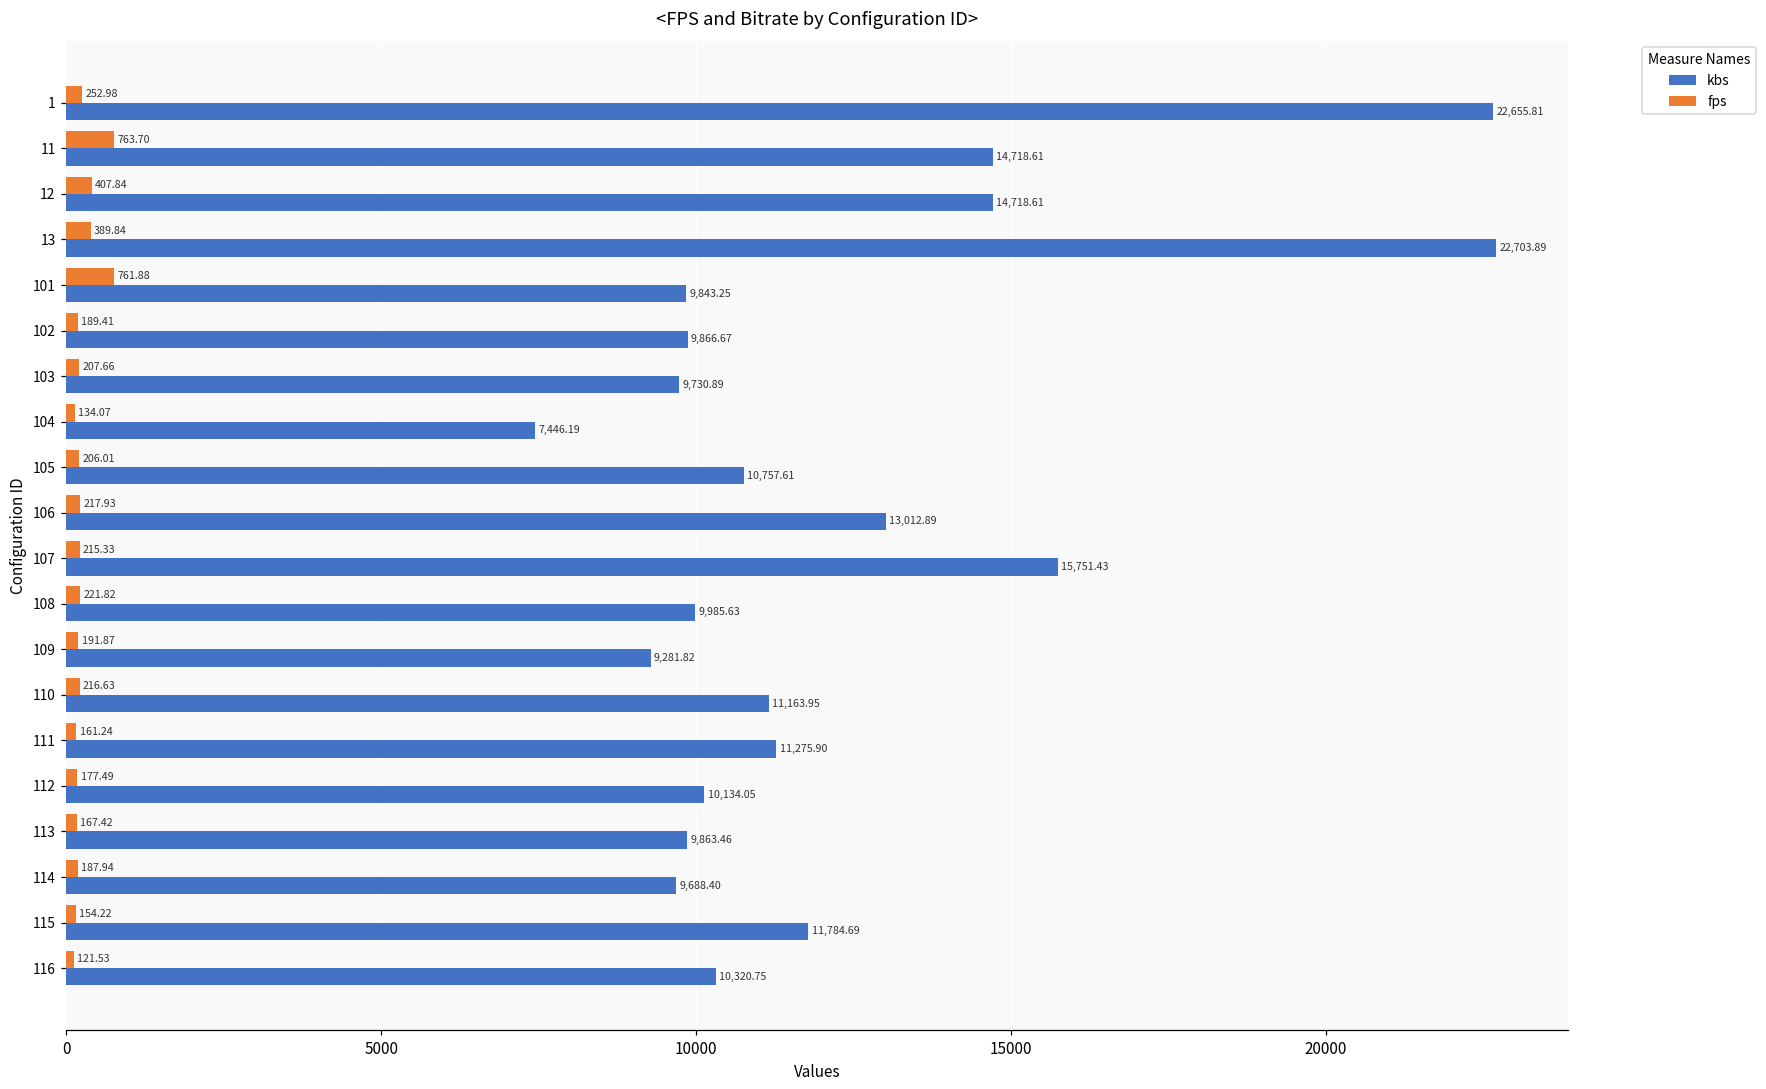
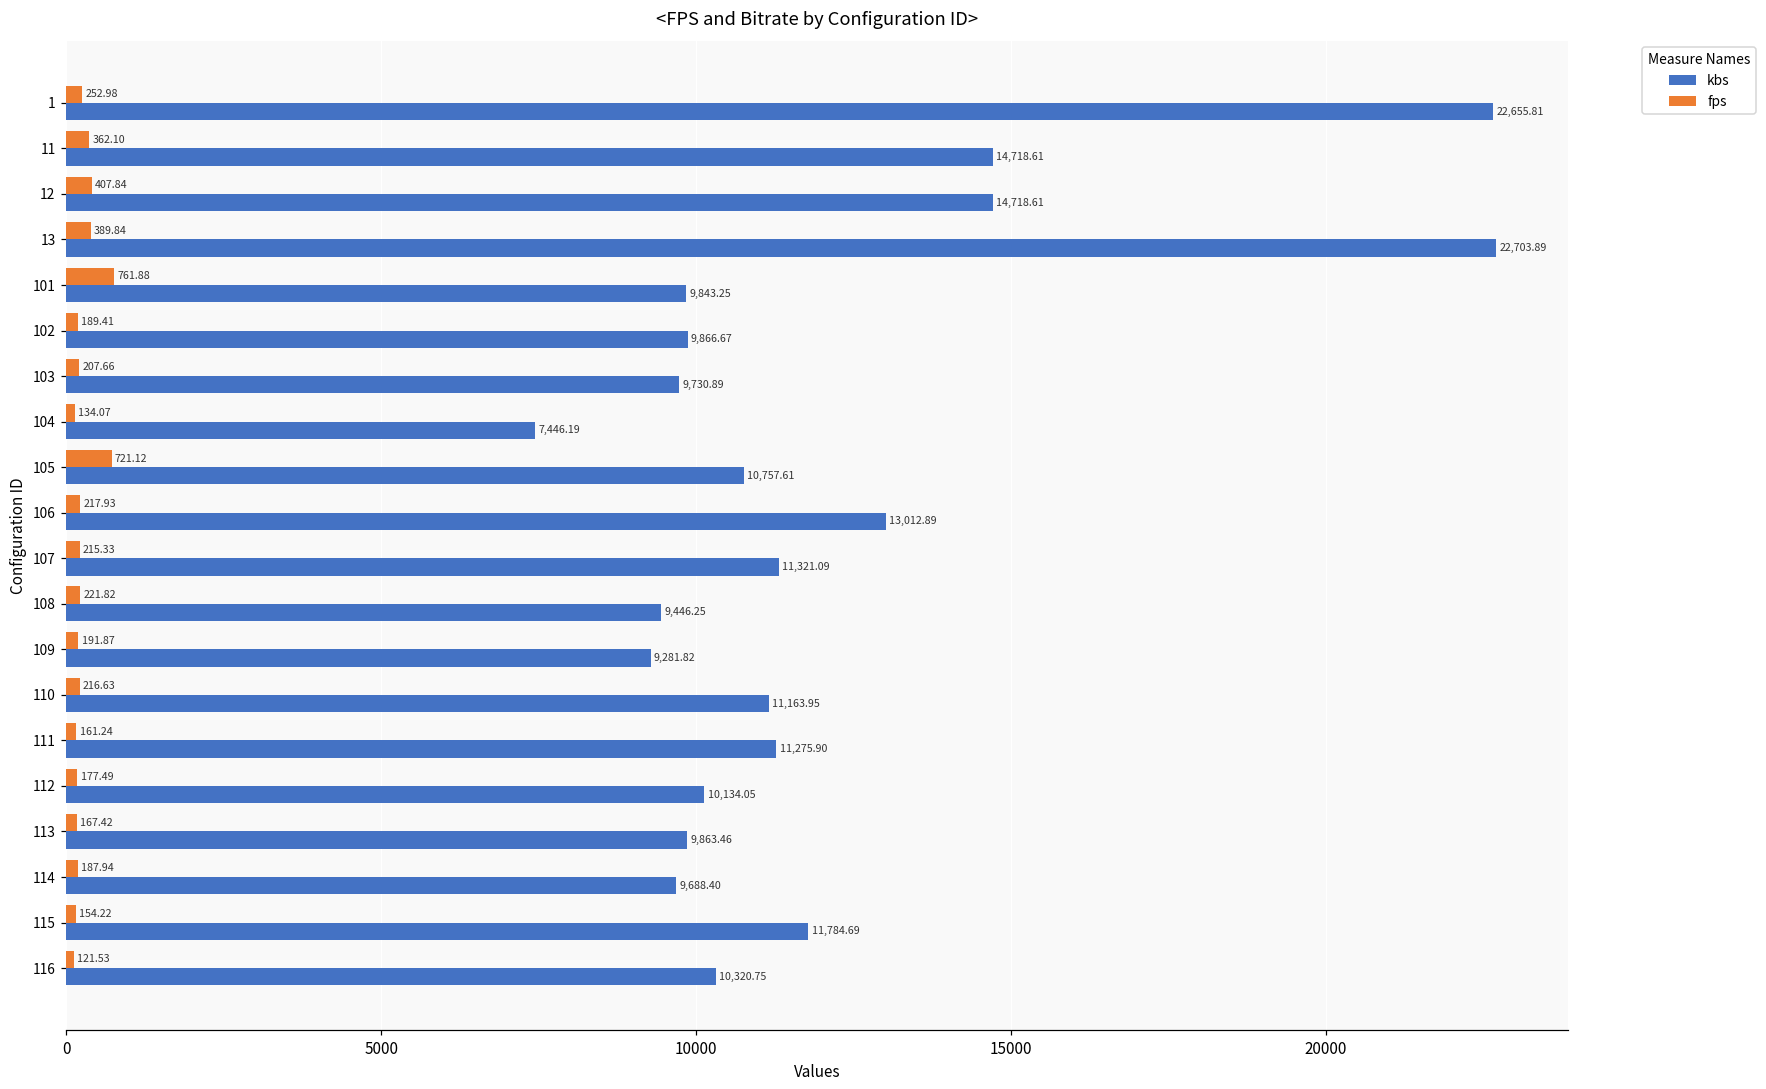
fps, 11: 763.70 -> 362.10
fps, 105: 206.01 -> 721.12
kbs, 107: 15,751.43 -> 11,321.09
kbs, 108: 9,985.63 -> 9,446.25
